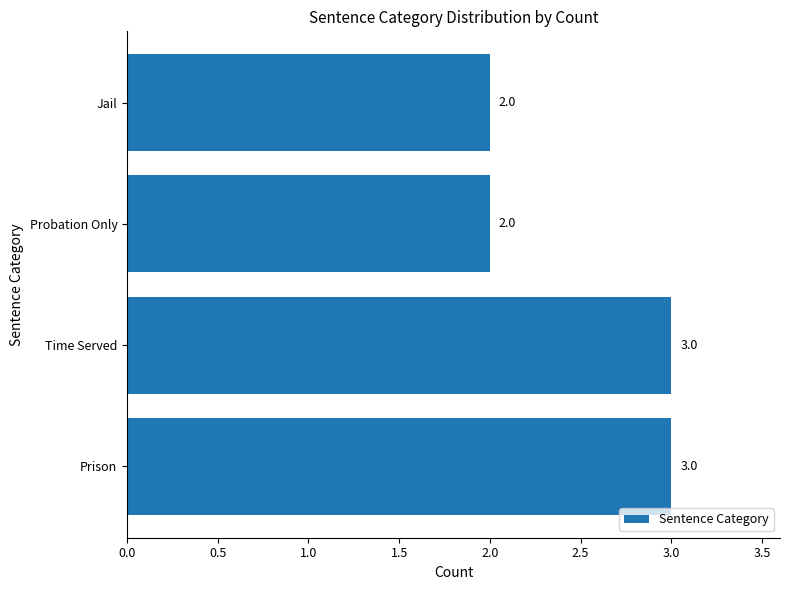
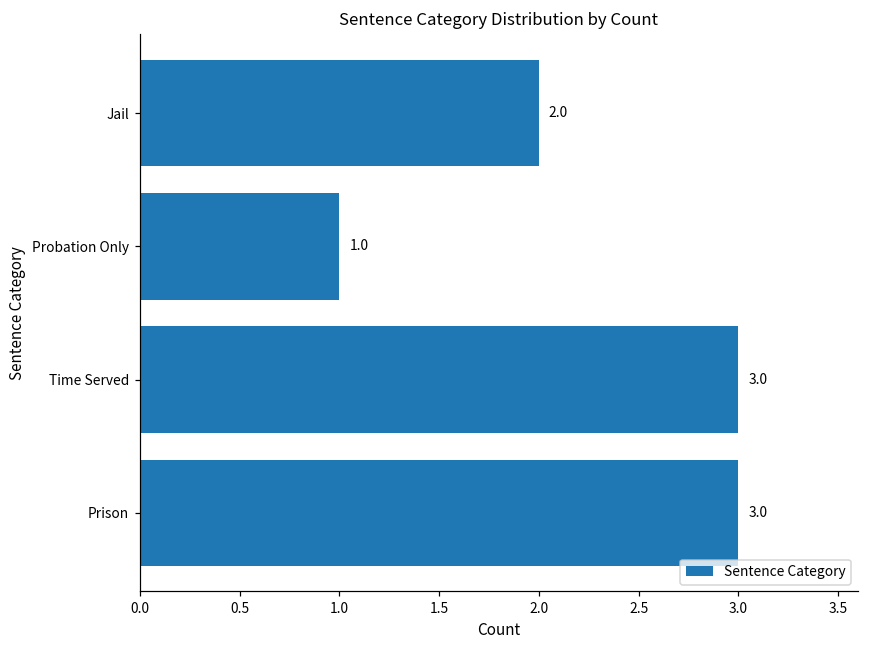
Probation Only: 2.0 -> 1.0
